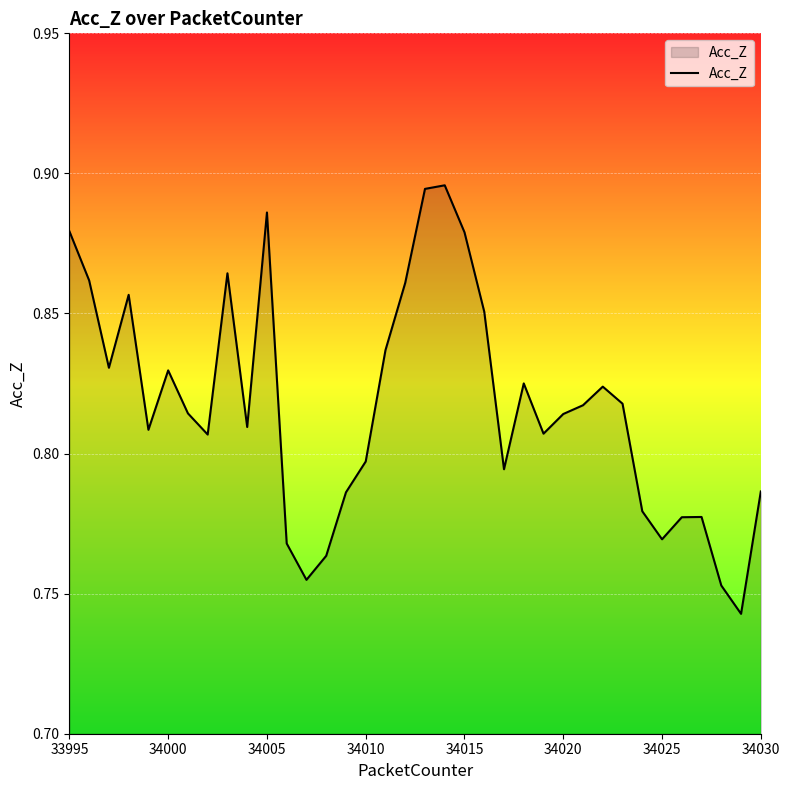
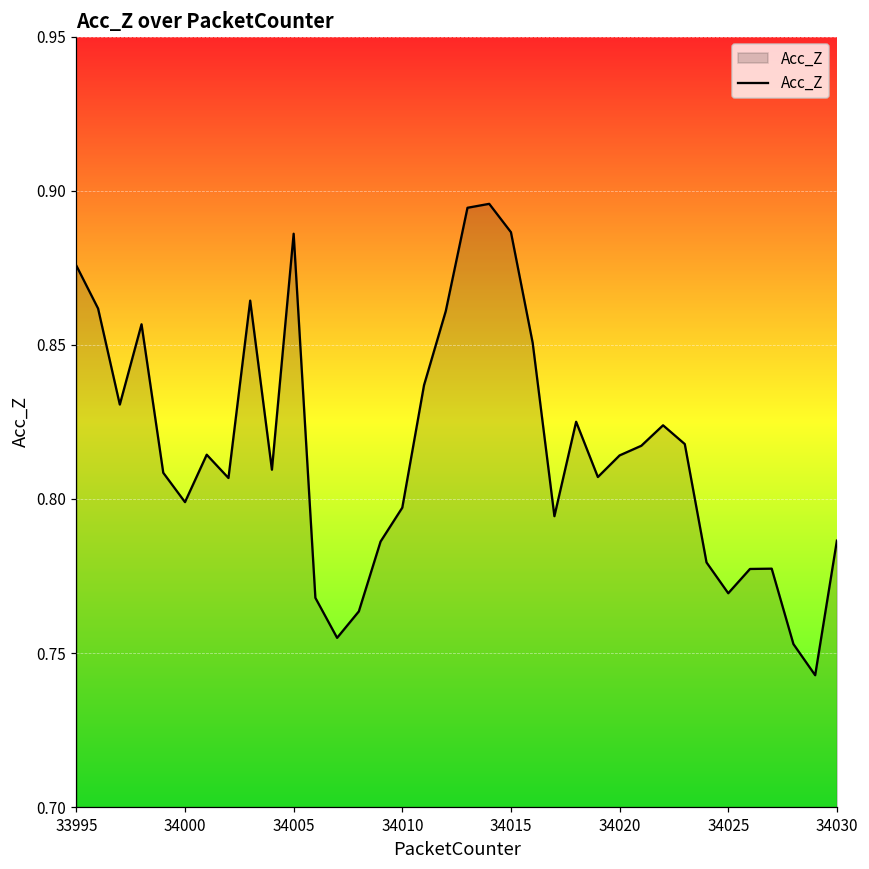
33995: 0.879 -> 0.876
34000: 0.830 -> 0.799
34015: 0.879 -> 0.887
